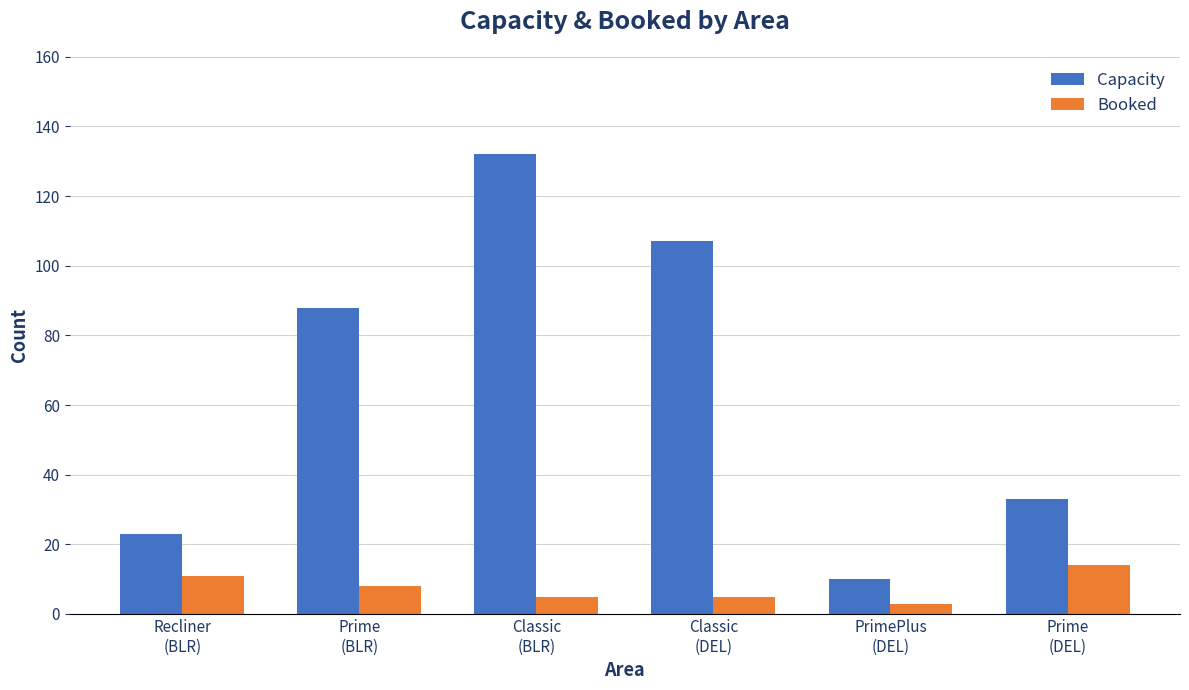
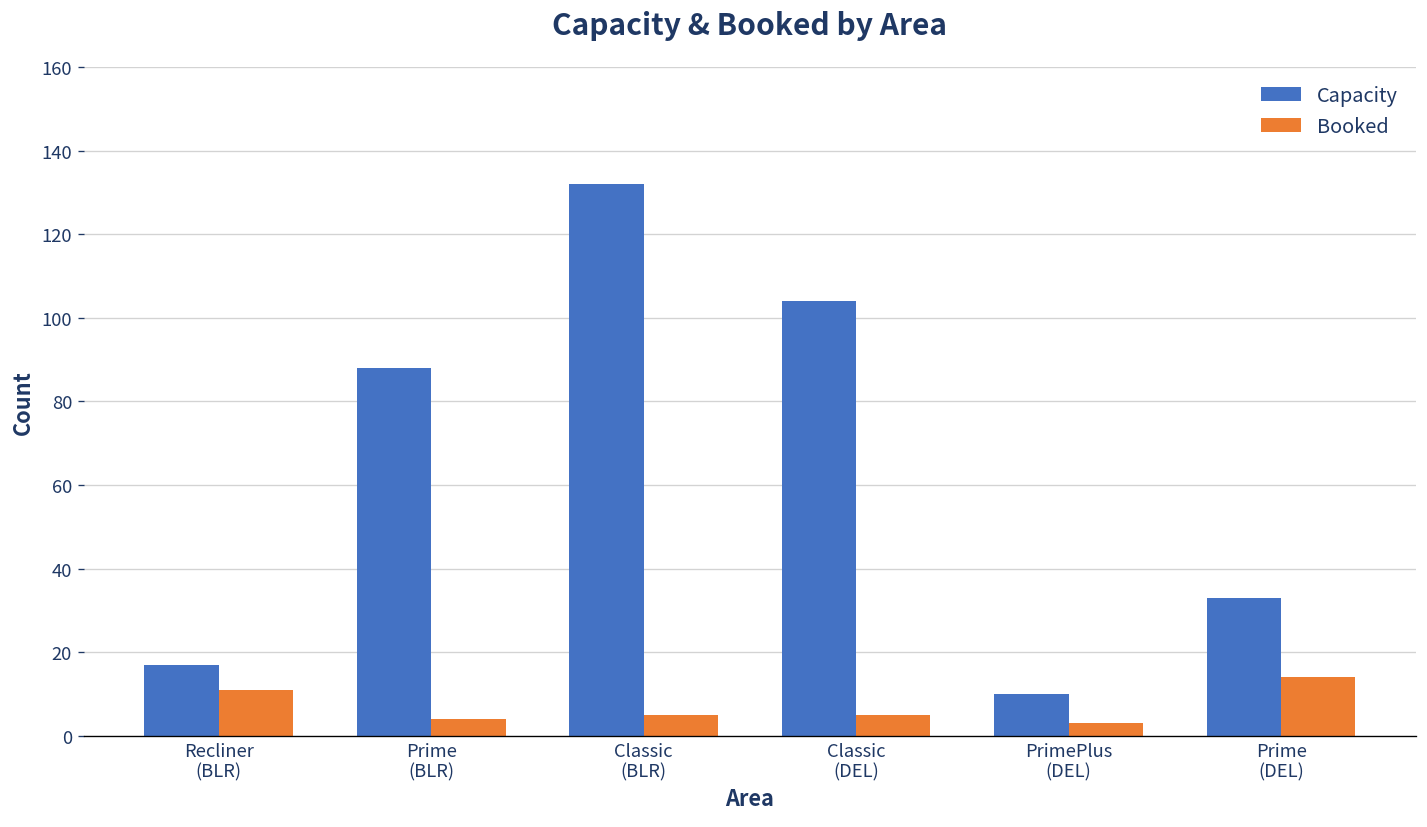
Capacity, Recliner (BLR): 23 -> 17
Booked, Prime (BLR): 8 -> 4
Capacity, Classic (DEL): 107 -> 104
